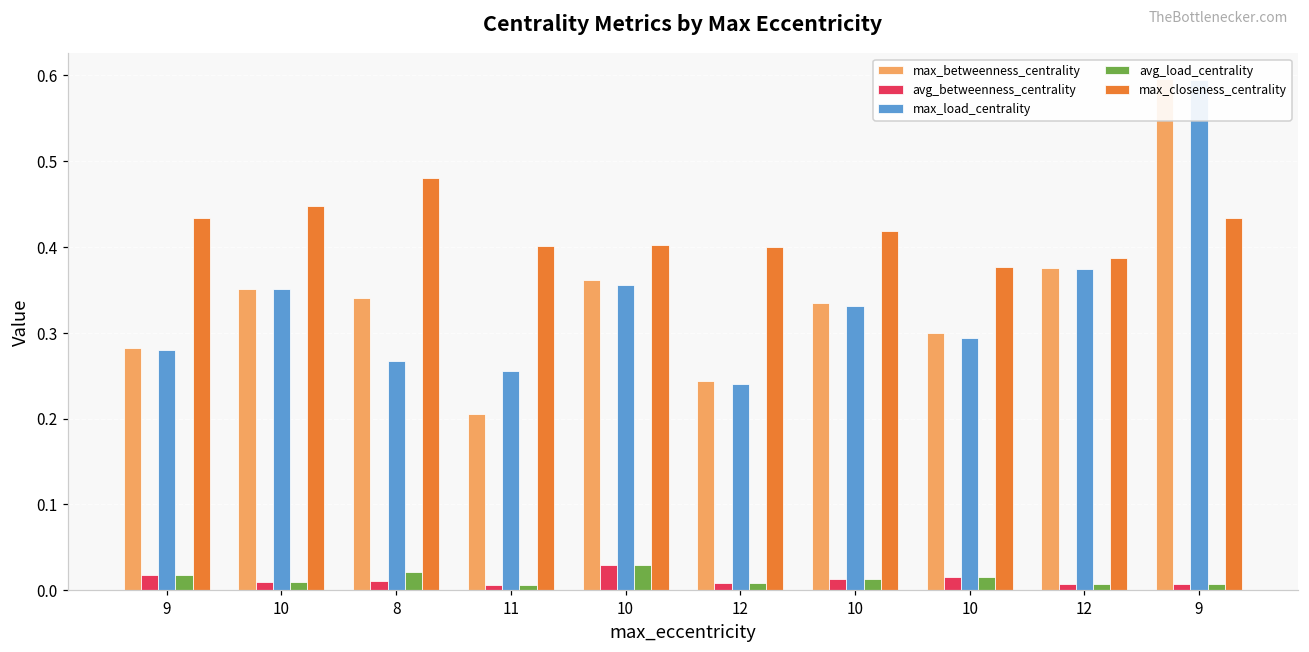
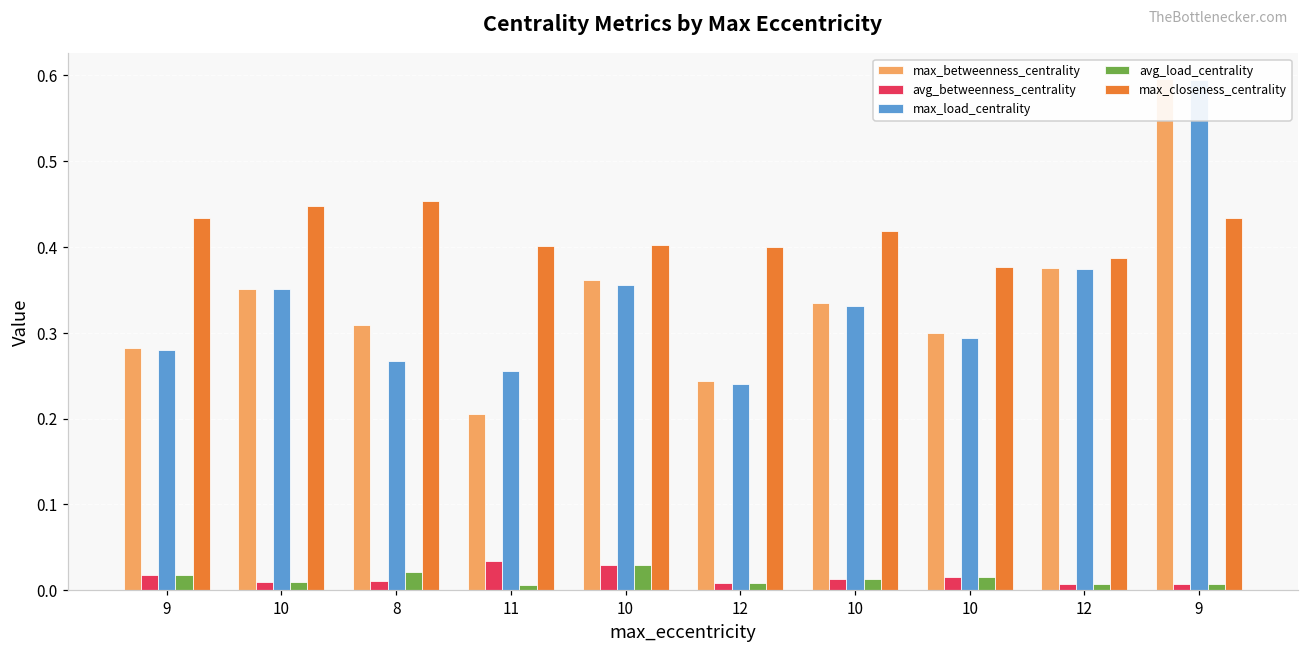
max_betweenness_centrality, 8: 0.34 -> 0.31
max_closeness_centrality, 8: 0.48 -> 0.45
avg_betweenness_centrality, 11: 0.01 -> 0.03
